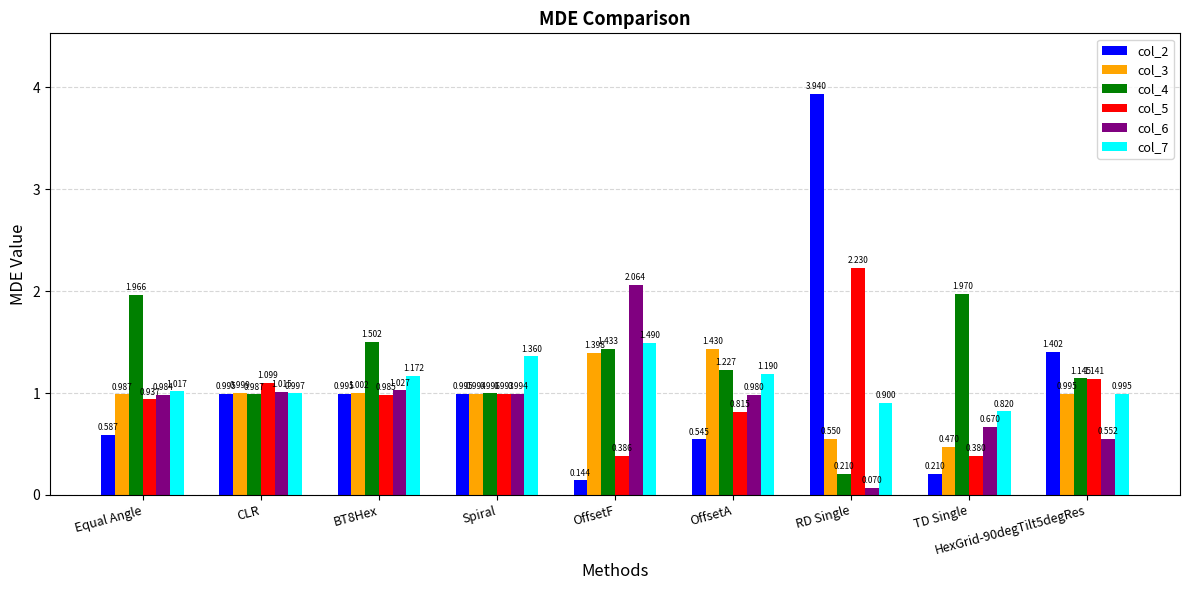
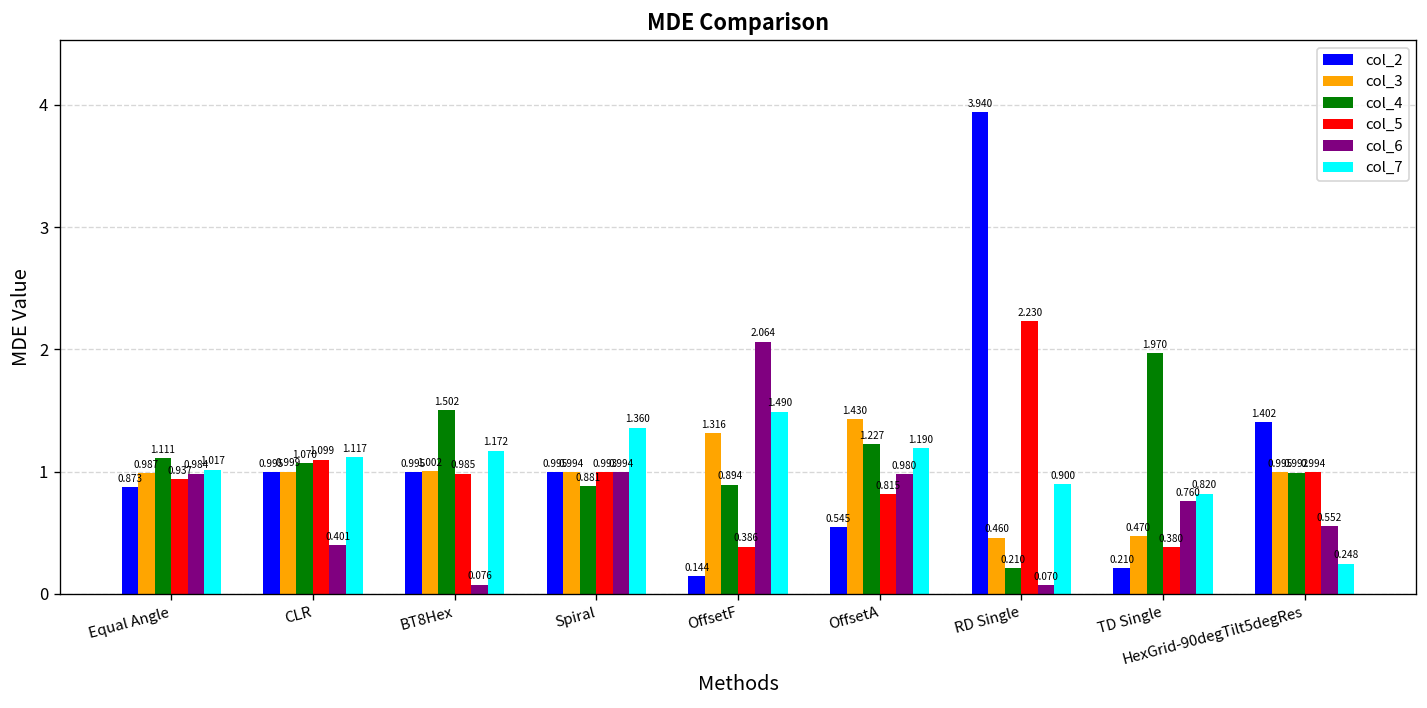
col_2, Equal Angle: 0.587 -> 0.873
col_4, Equal Angle: 1.966 -> 1.111
col_4, CLR: 0.987 -> 1.070
col_6, CLR: 1.015 -> 0.401
col_7, CLR: 0.997 -> 1.117
col_6, BT8Hex: 1.027 -> 0.076
col_4, Spiral: 0.996 -> 0.881
col_3, OffsetF: 1.398 -> 1.316
col_4, OffsetF: 1.433 -> 0.894
col_3, RD Single: 0.550 -> 0.460
col_6, TD Single: 0.670 -> 0.760
col_4, HexGrid-90degTilt5degRes: 1.145 -> 0.992
col_5, HexGrid-90degTilt5degRes: 1.141 -> 0.994
col_7, HexGrid-90degTilt5degRes: 0.995 -> 0.248
